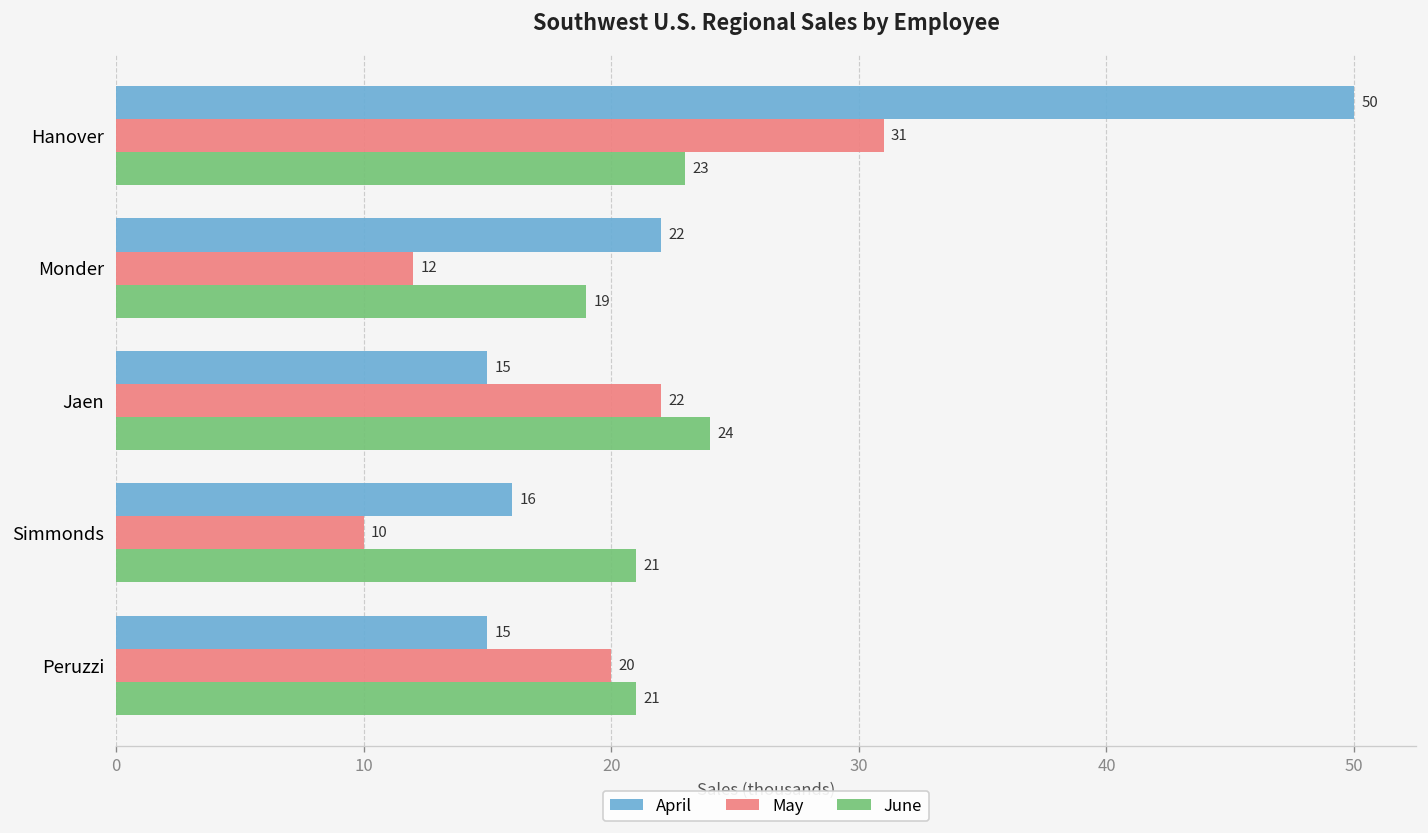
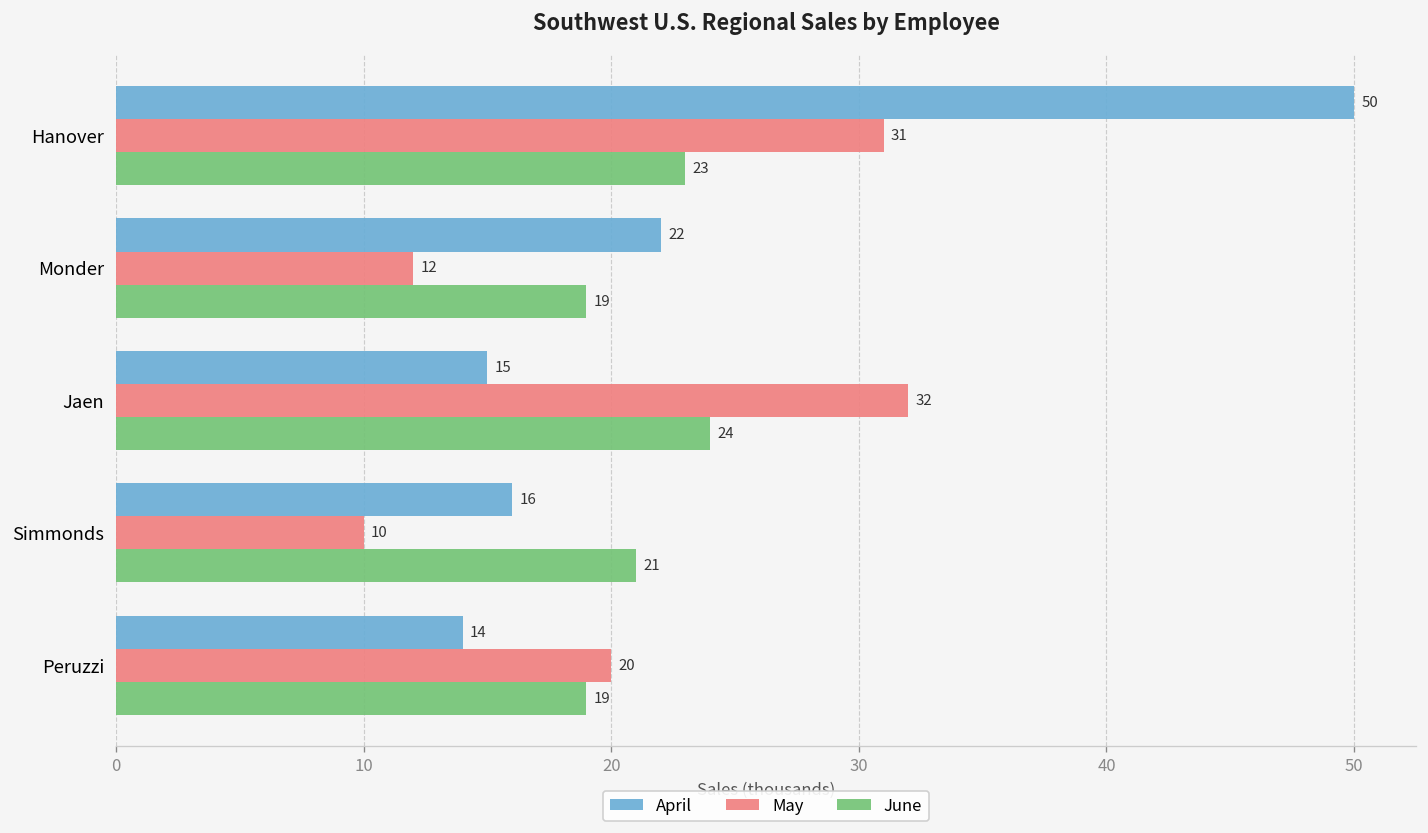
May, Jaen: 22 -> 32
April, Peruzzi: 15 -> 14
June, Peruzzi: 21 -> 19
